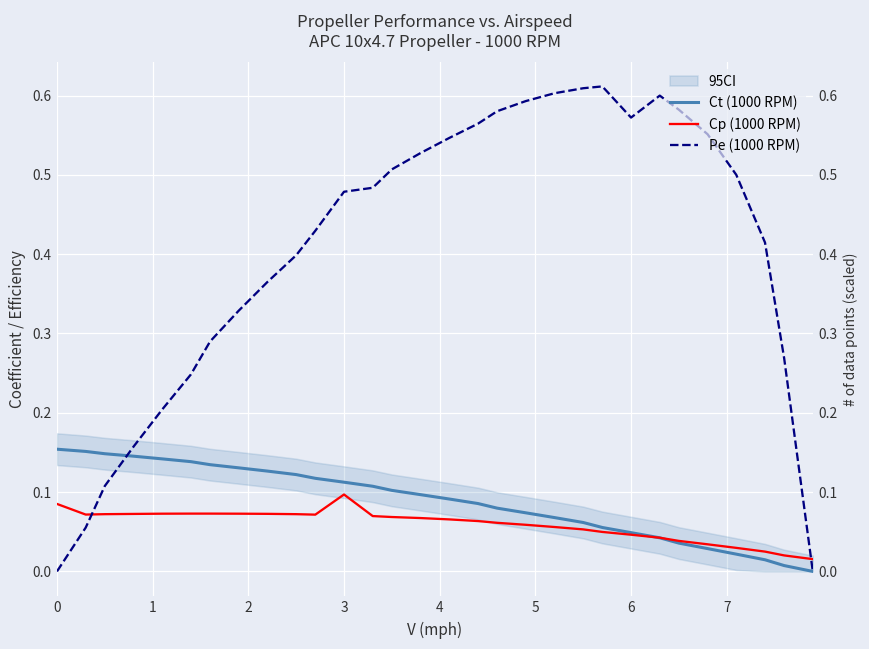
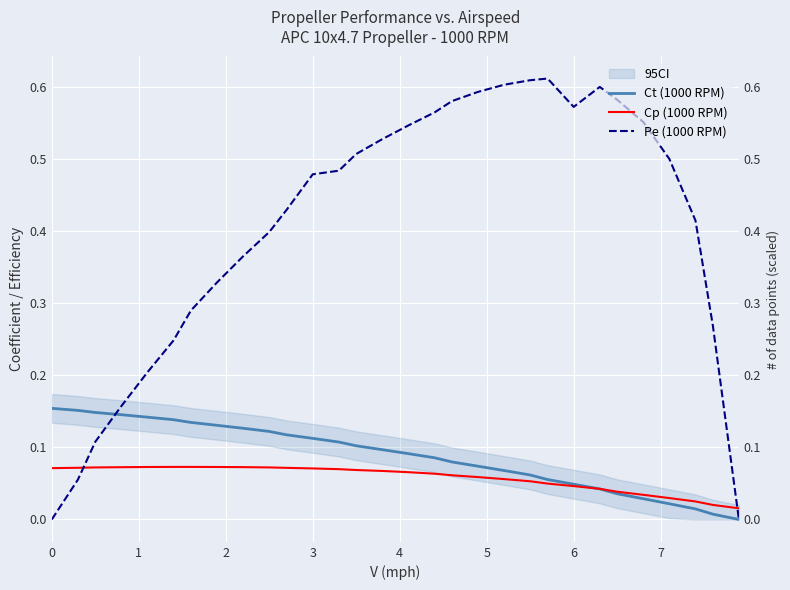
Cp (1000 RPM), 0: 0.09 -> 0.07
Cp (1000 RPM), 3: 0.10 -> 0.07
